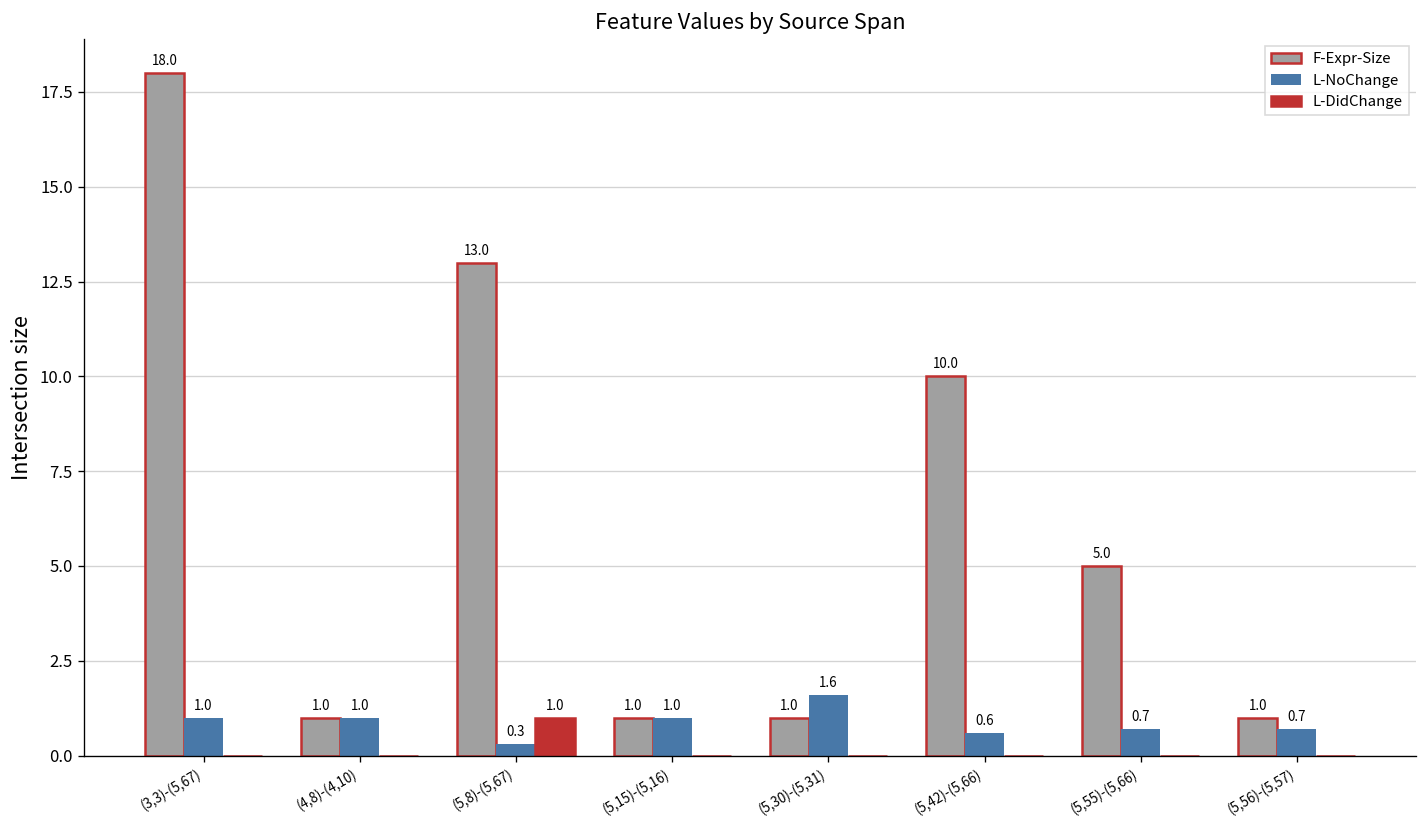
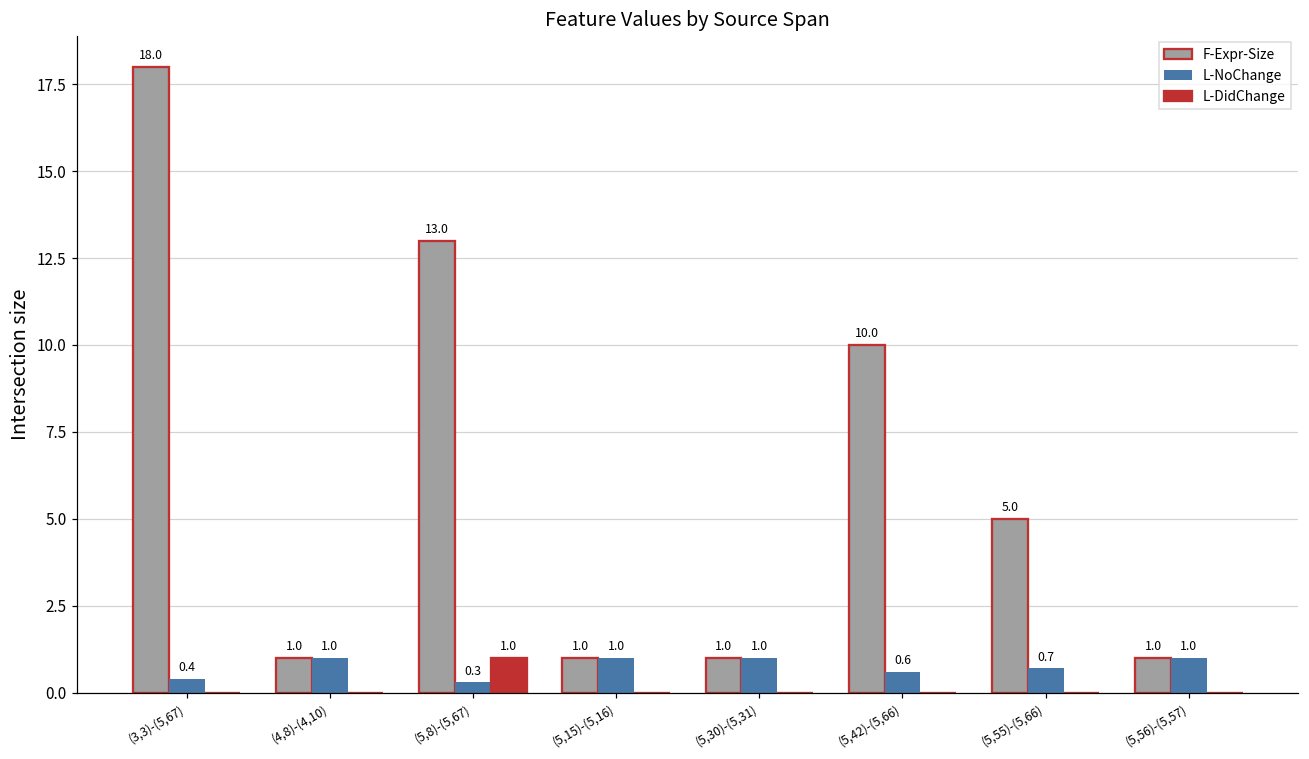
L-NoChange, (3,3)-(5,67): 1.0 -> 0.4
L-NoChange, (5,30)-(5,31): 1.6 -> 1.0
L-NoChange, (5,56)-(5,57): 0.7 -> 1.0
